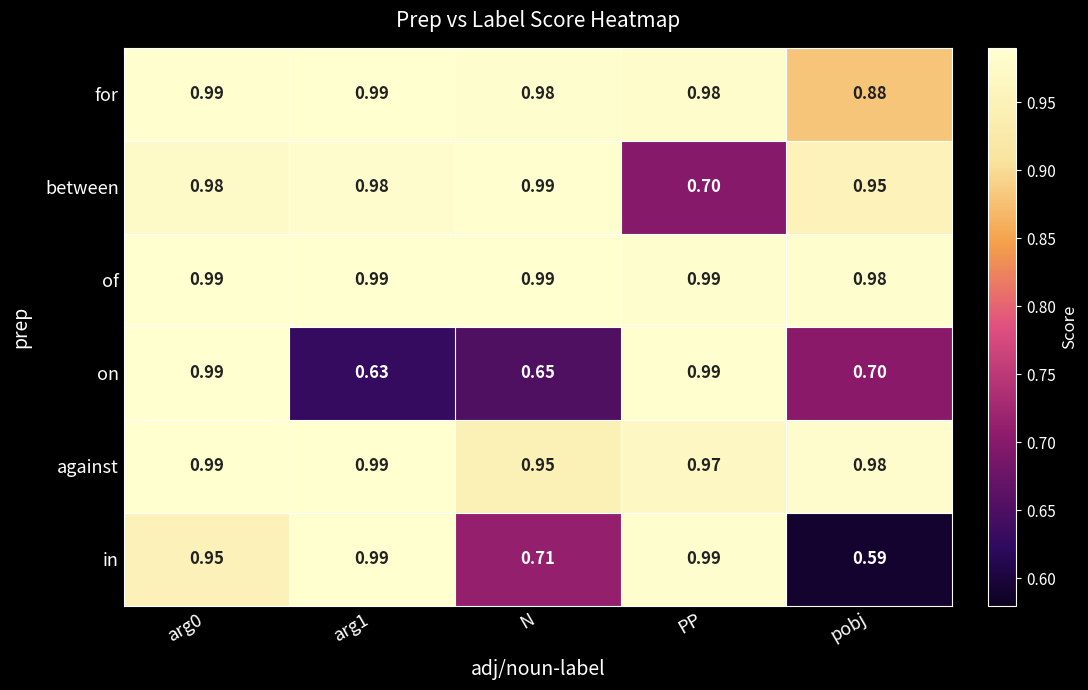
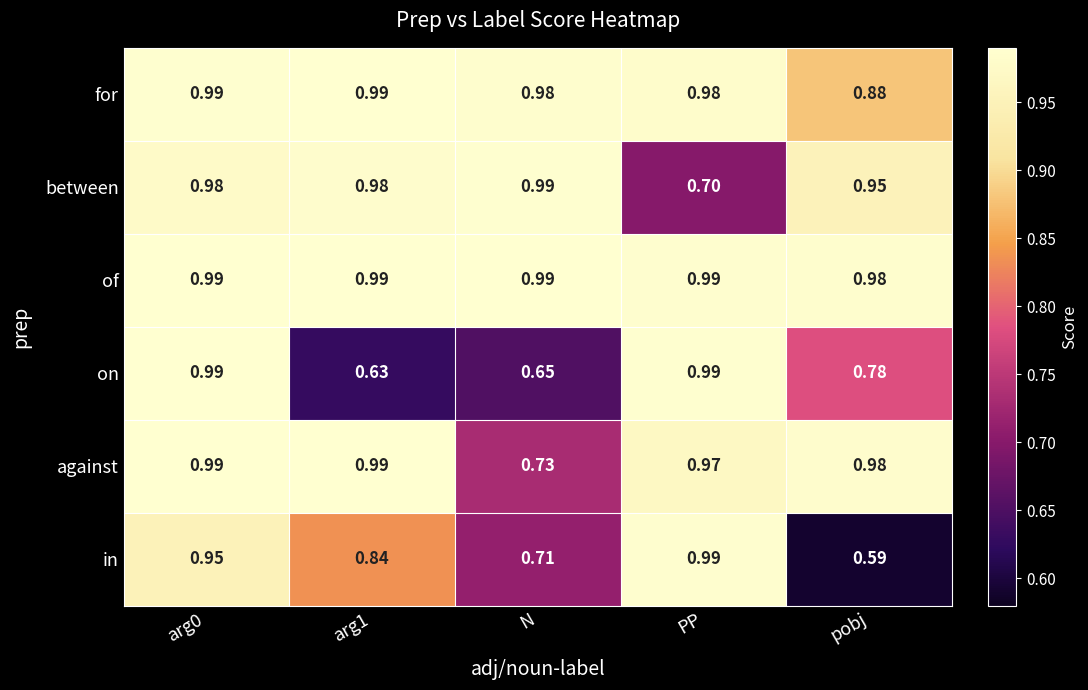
on, pobj: 0.70 -> 0.78
against, N: 0.95 -> 0.73
in, arg1: 0.99 -> 0.84
